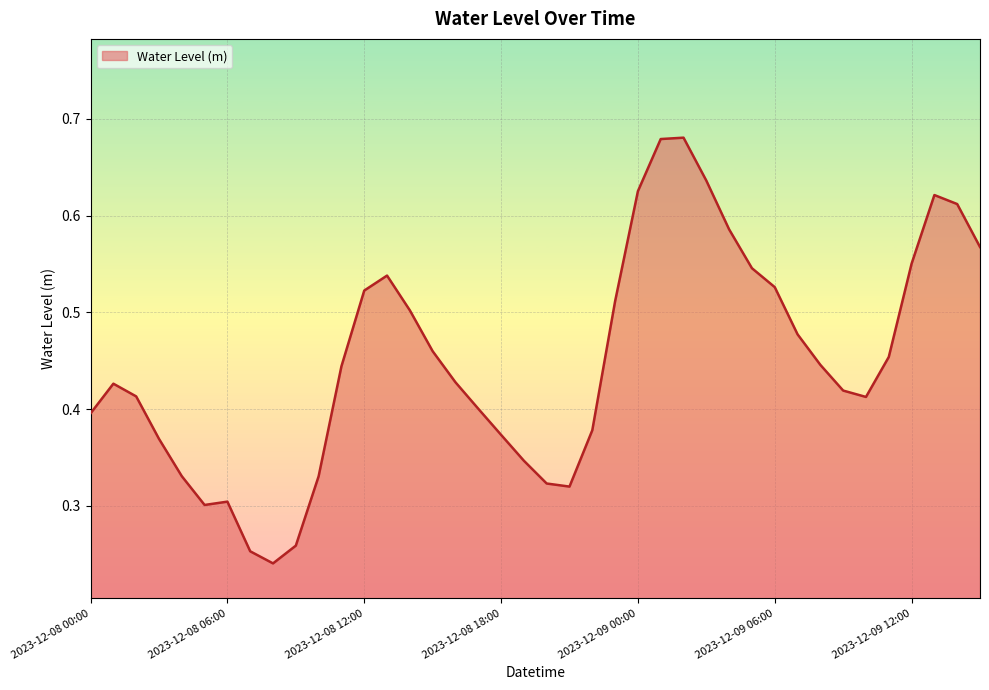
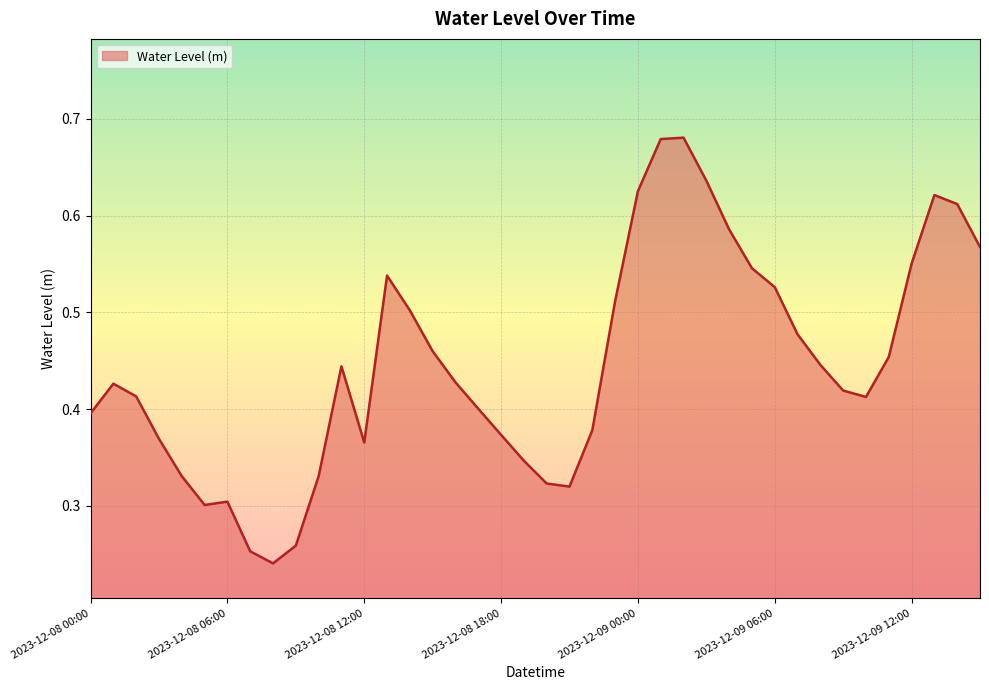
2023-12-08 12:00: 0.52 -> 0.37
